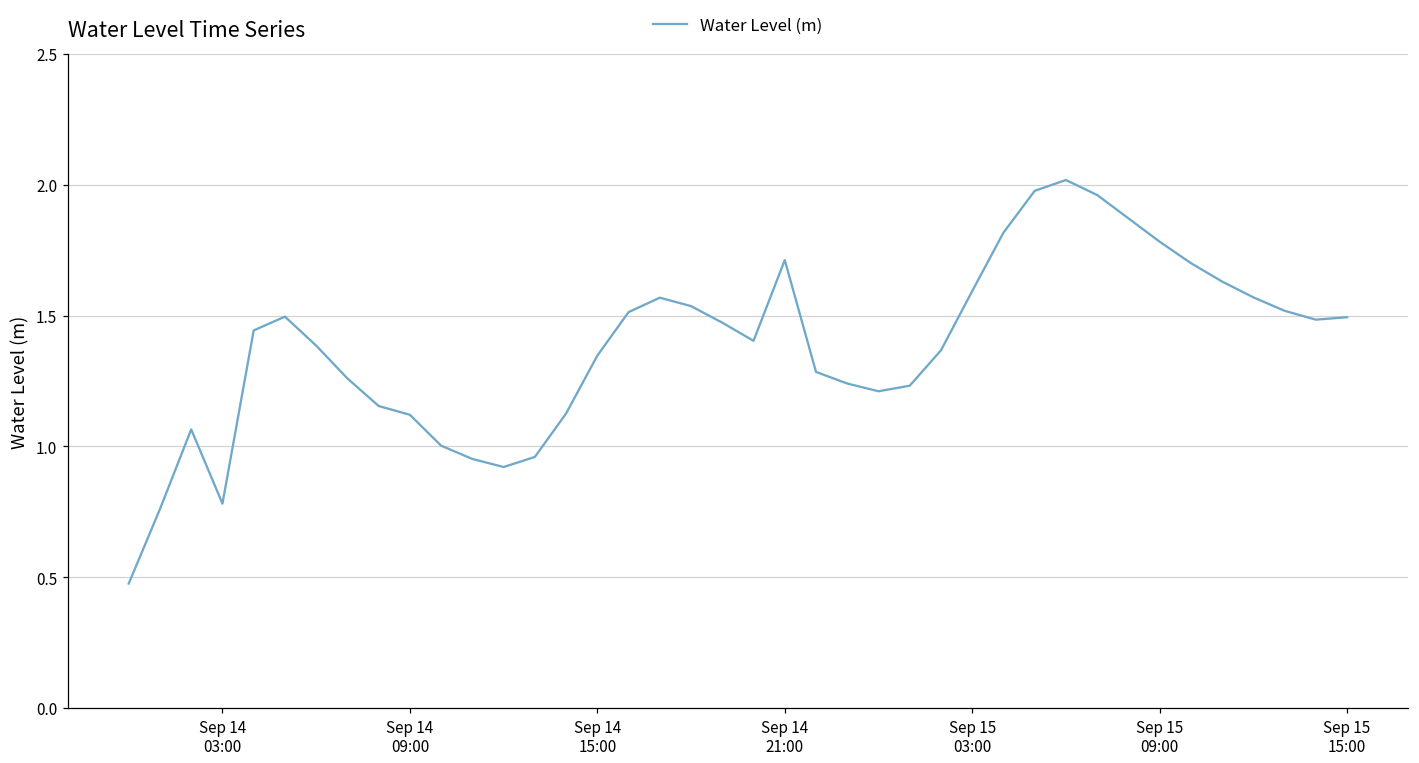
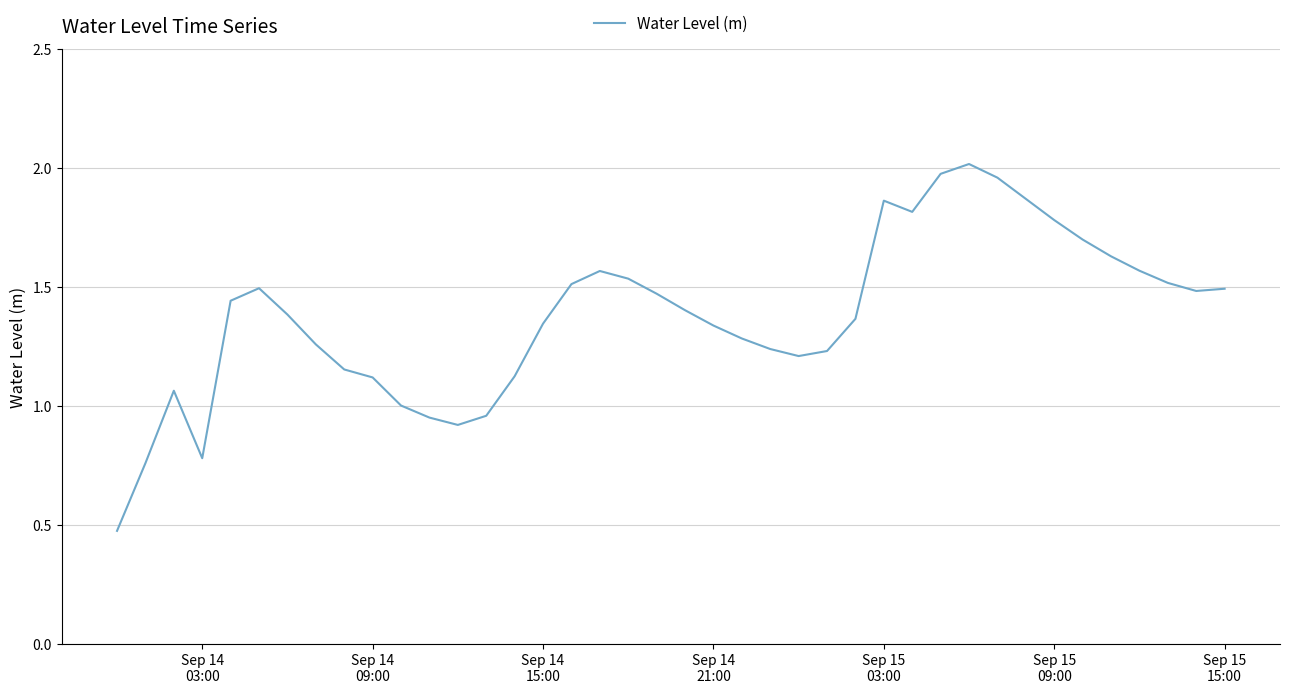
Sep 14 21:00: 1.71 -> 1.34
Sep 15 03:00: 1.59 -> 1.86
